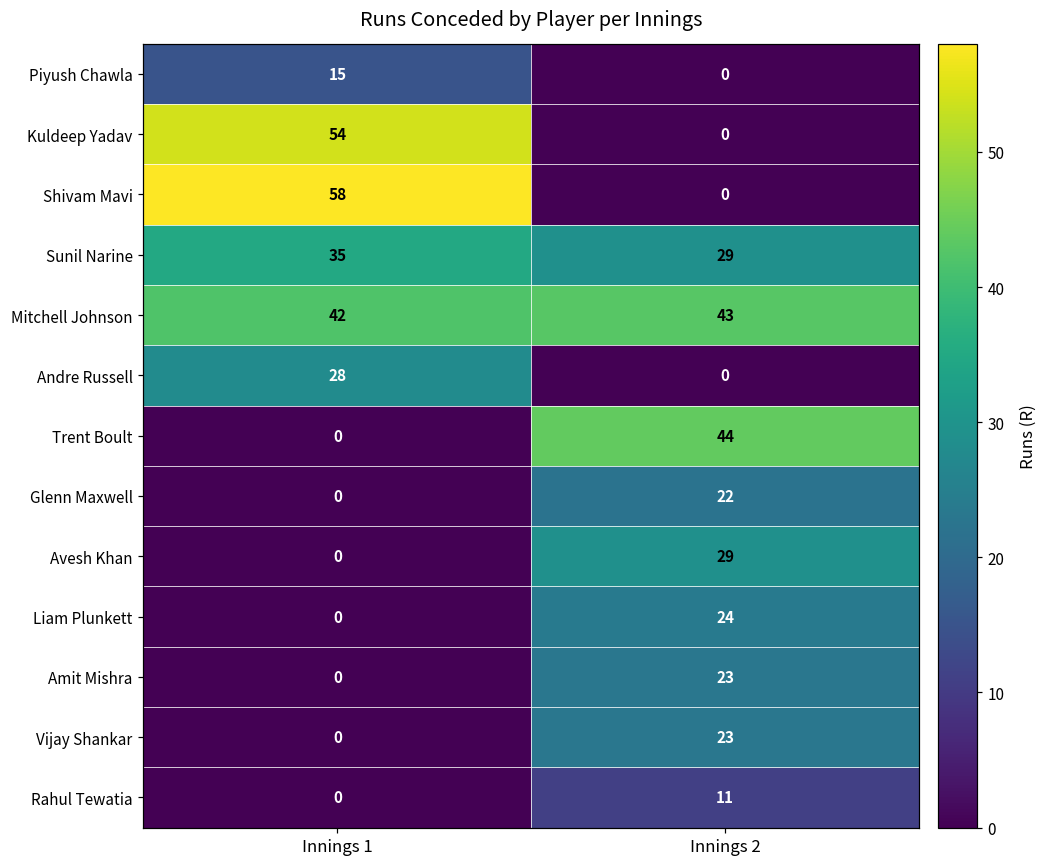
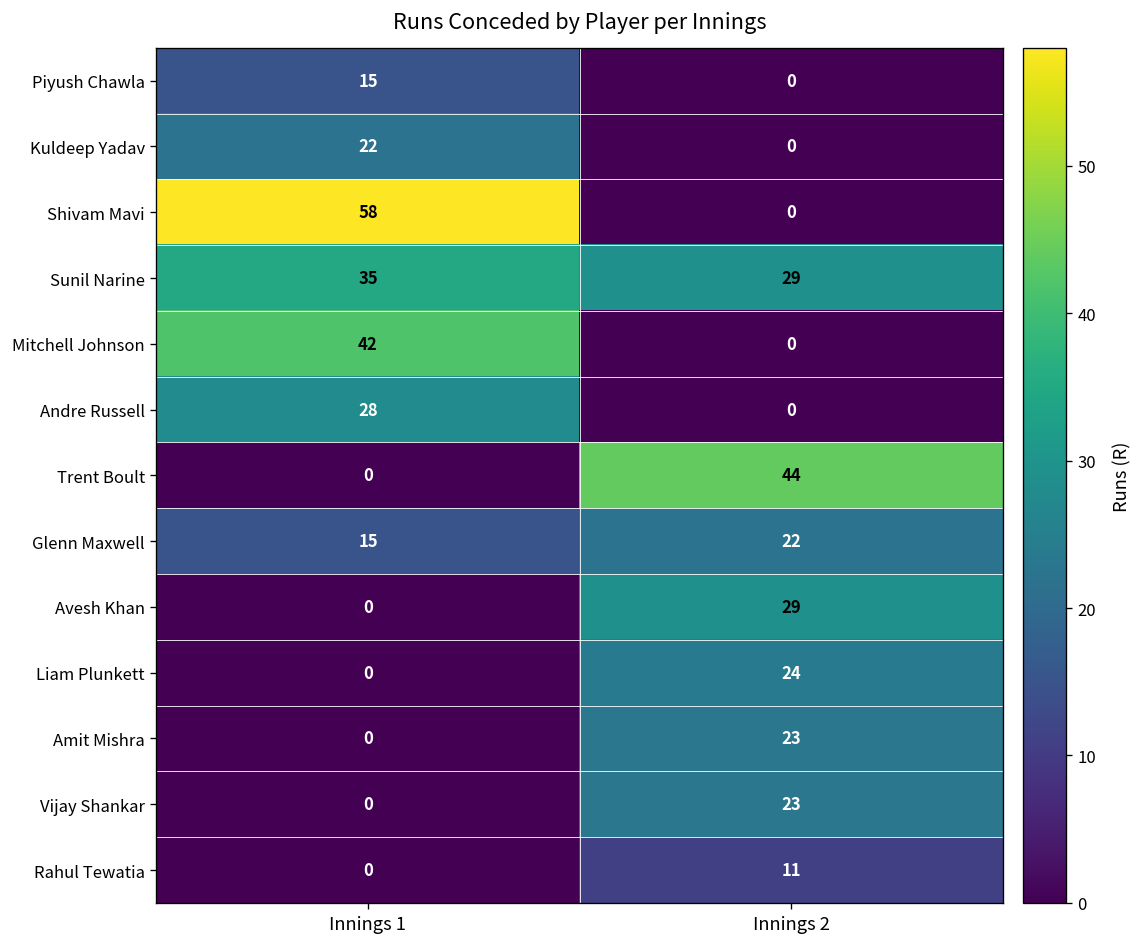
Kuldeep Yadav, Innings 1: 54 -> 22
Mitchell Johnson, Innings 2: 43 -> 0
Glenn Maxwell, Innings 1: 0 -> 15
